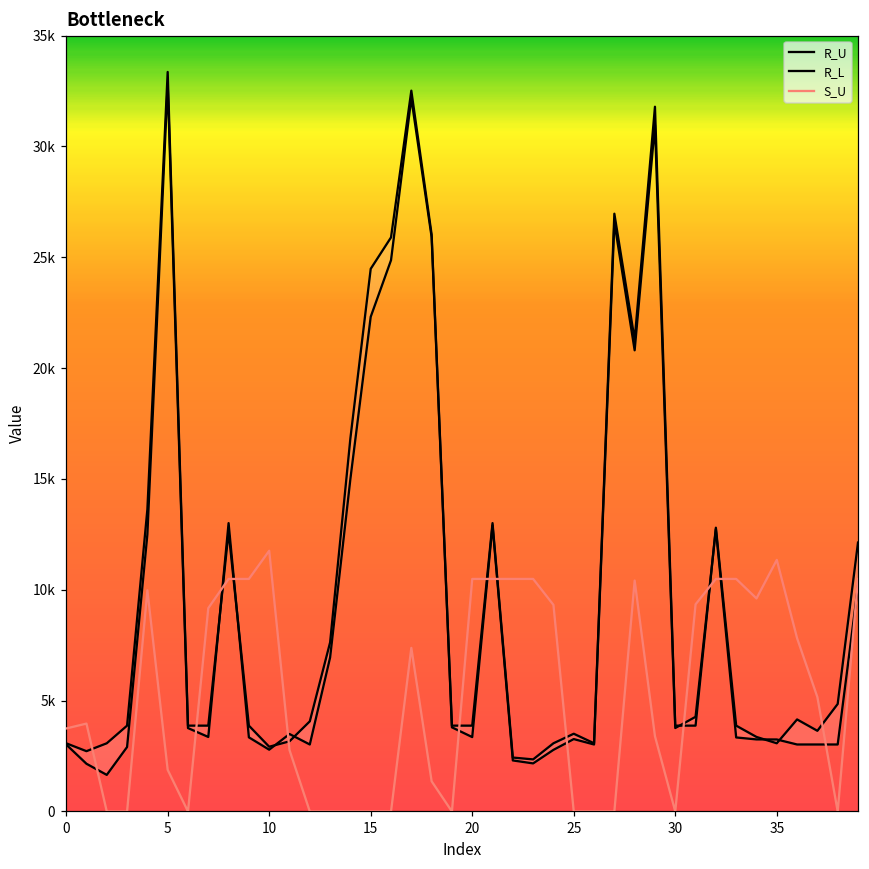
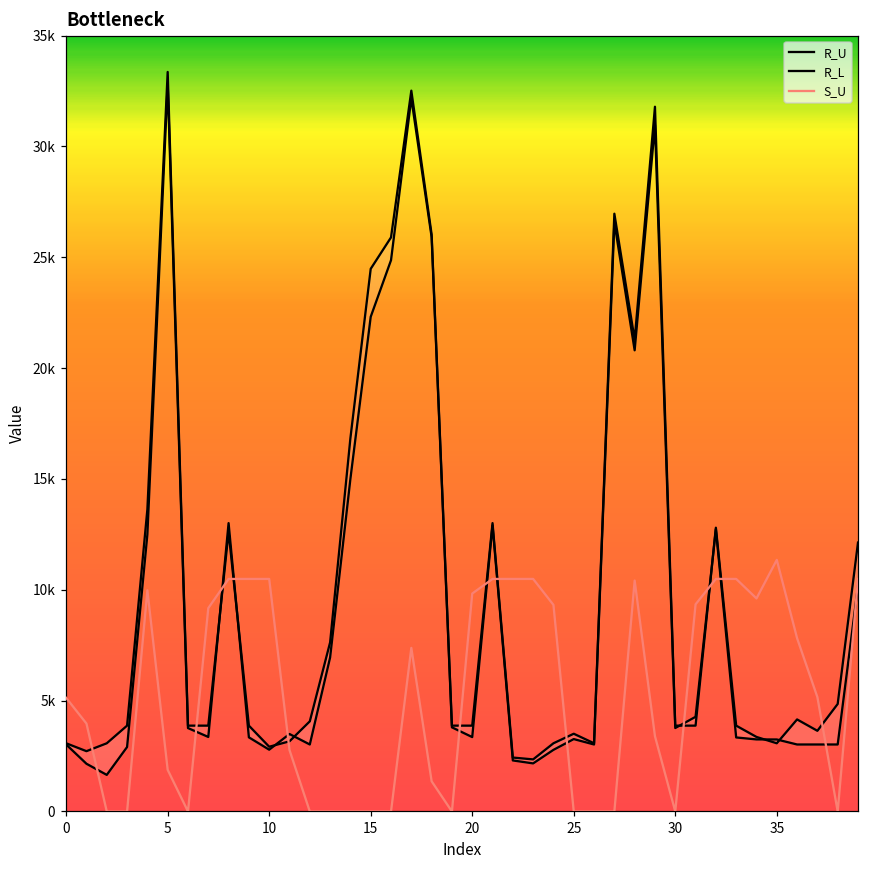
S_U, 0: 3700 -> 5100
S_U, 10: 11800 -> 10500
S_U, 20: 10500 -> 9800
